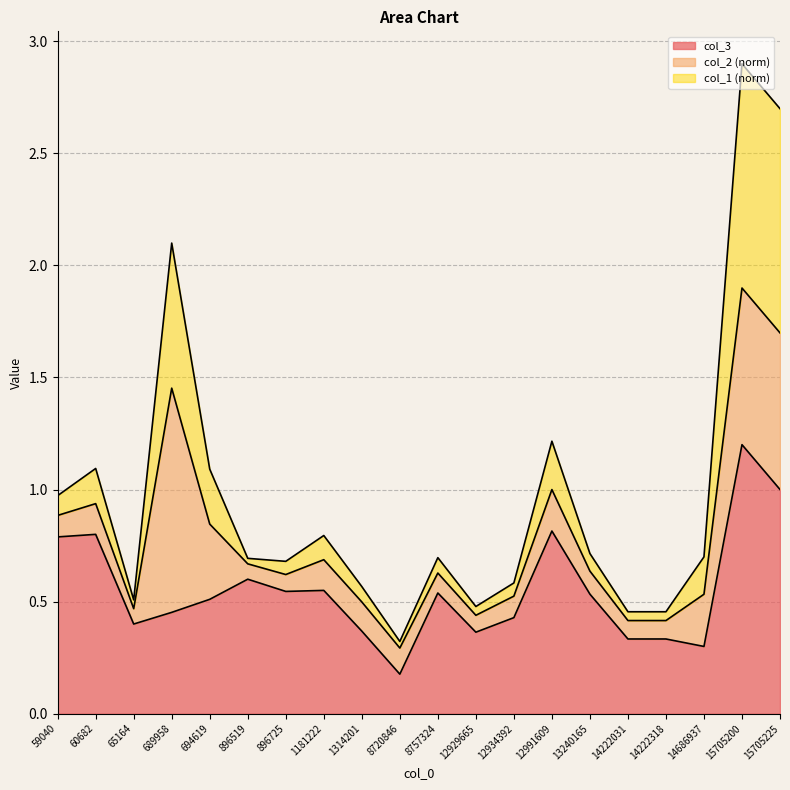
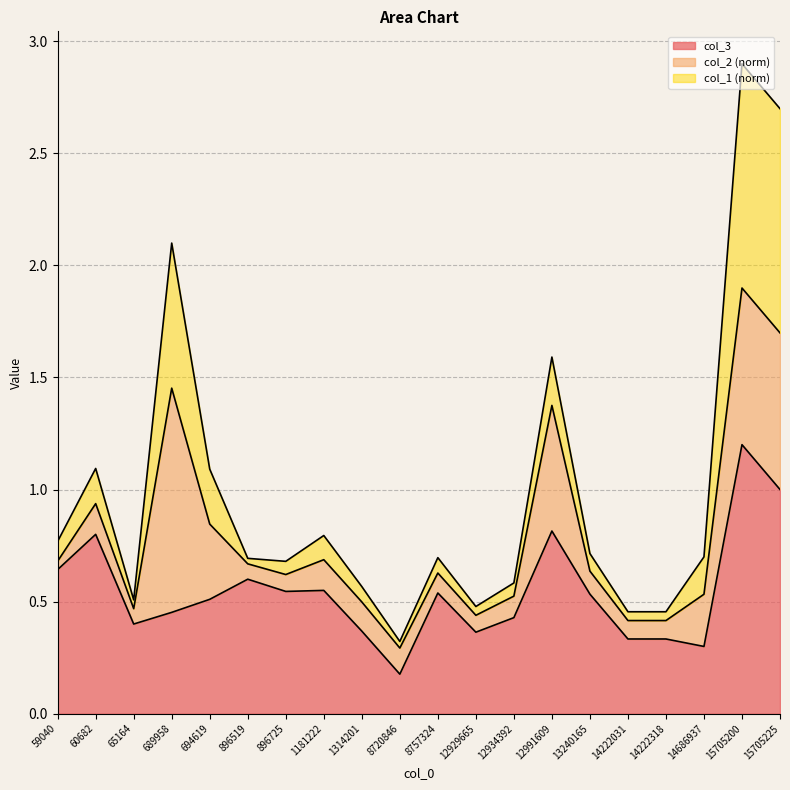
col_3, 59040: 0.79 -> 0.64
col_2 (norm), 59040: 0.10 -> 0.04
col_2 (norm), 12991609: 0.18 -> 0.56
